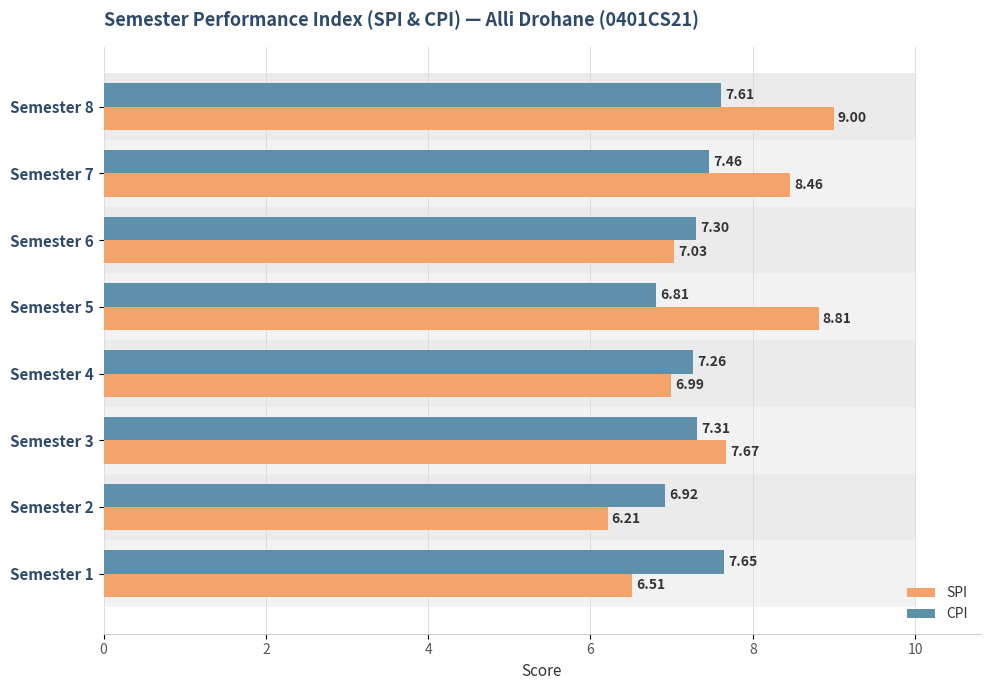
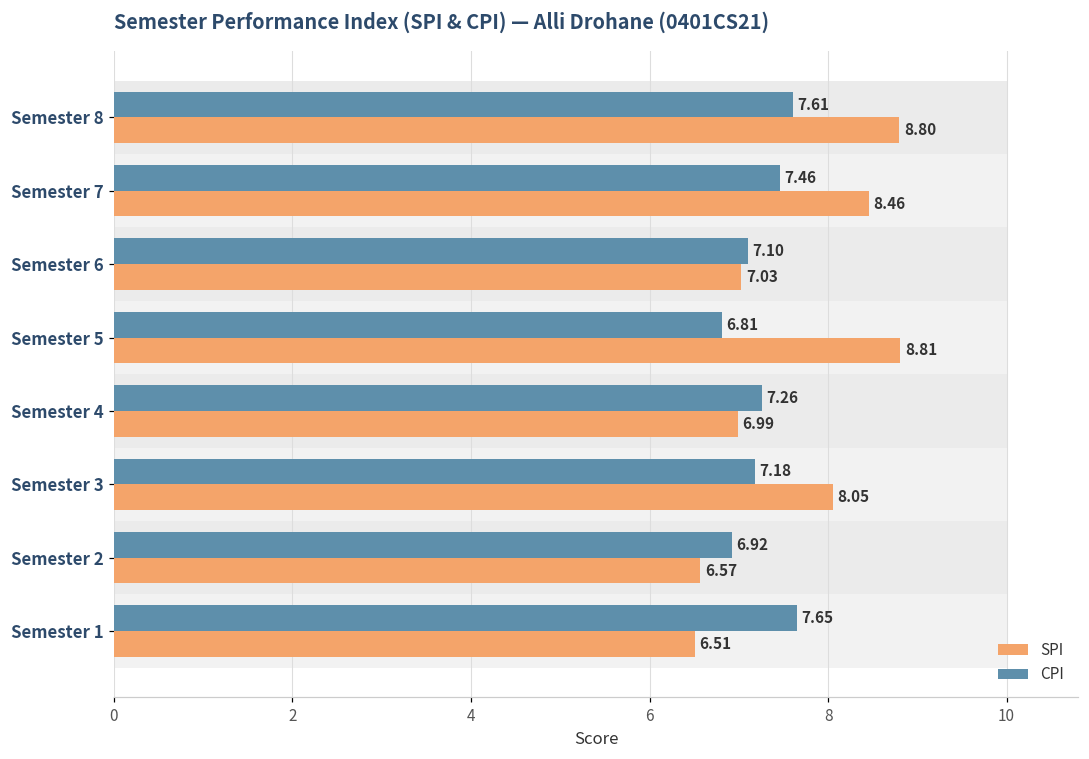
SPI, Semester 8: 9.00 -> 8.80
CPI, Semester 6: 7.30 -> 7.10
CPI, Semester 3: 7.31 -> 7.18
SPI, Semester 3: 7.67 -> 8.05
SPI, Semester 2: 6.21 -> 6.57
